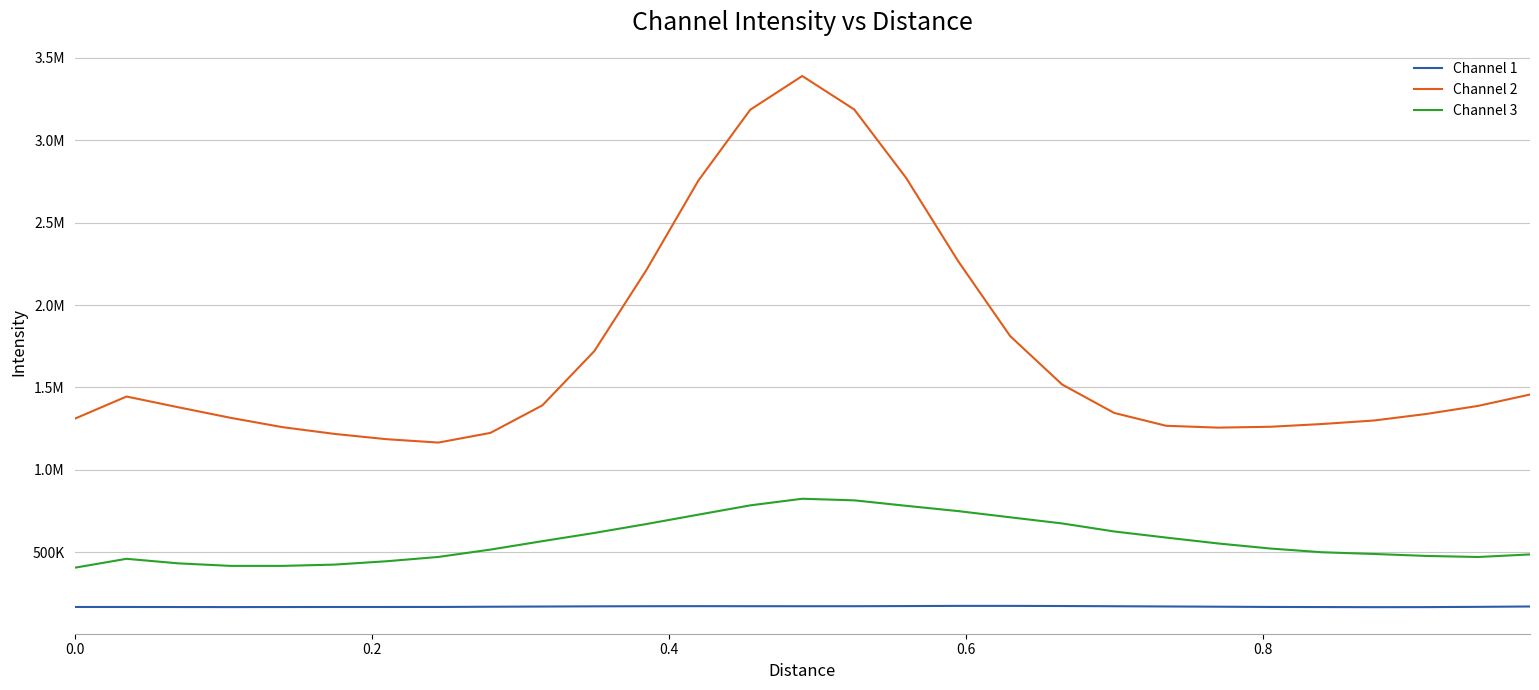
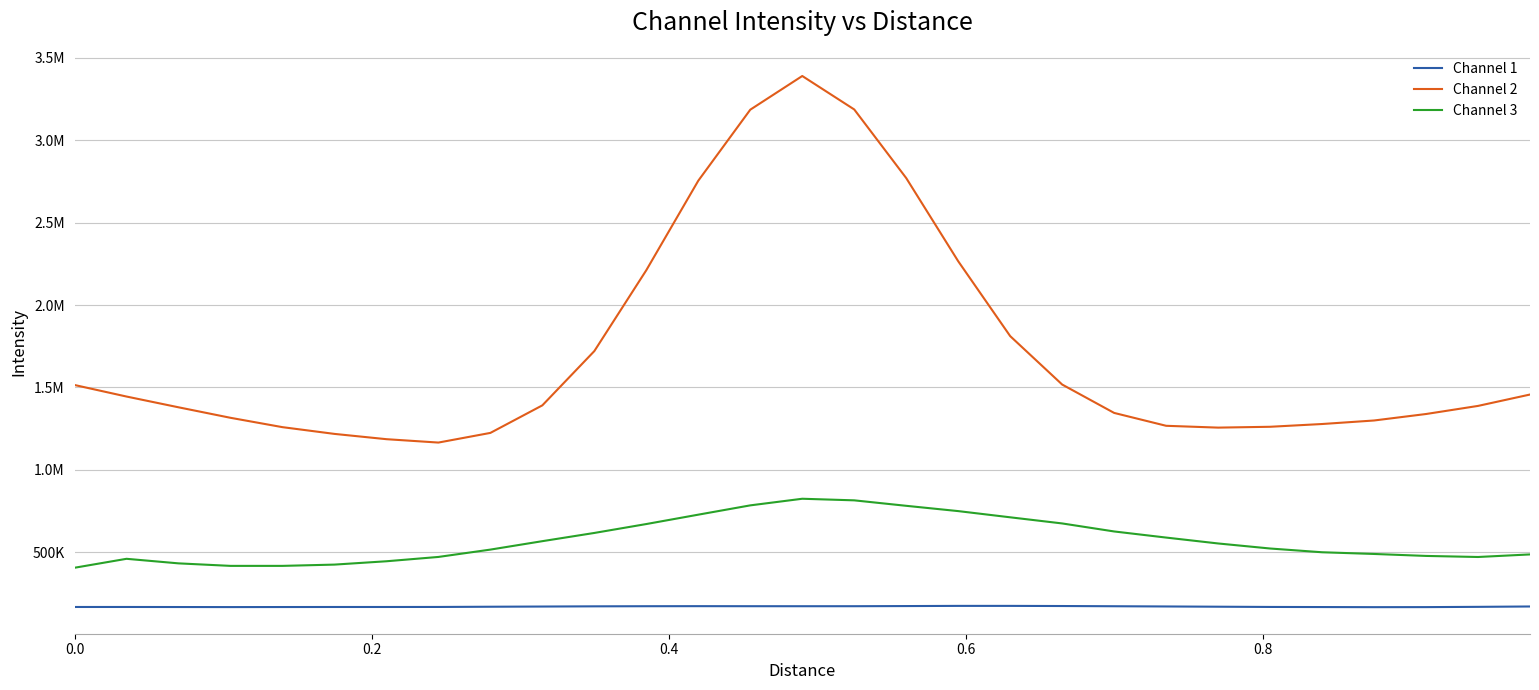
Channel 2, 0.0: 1310000 -> 1510000
